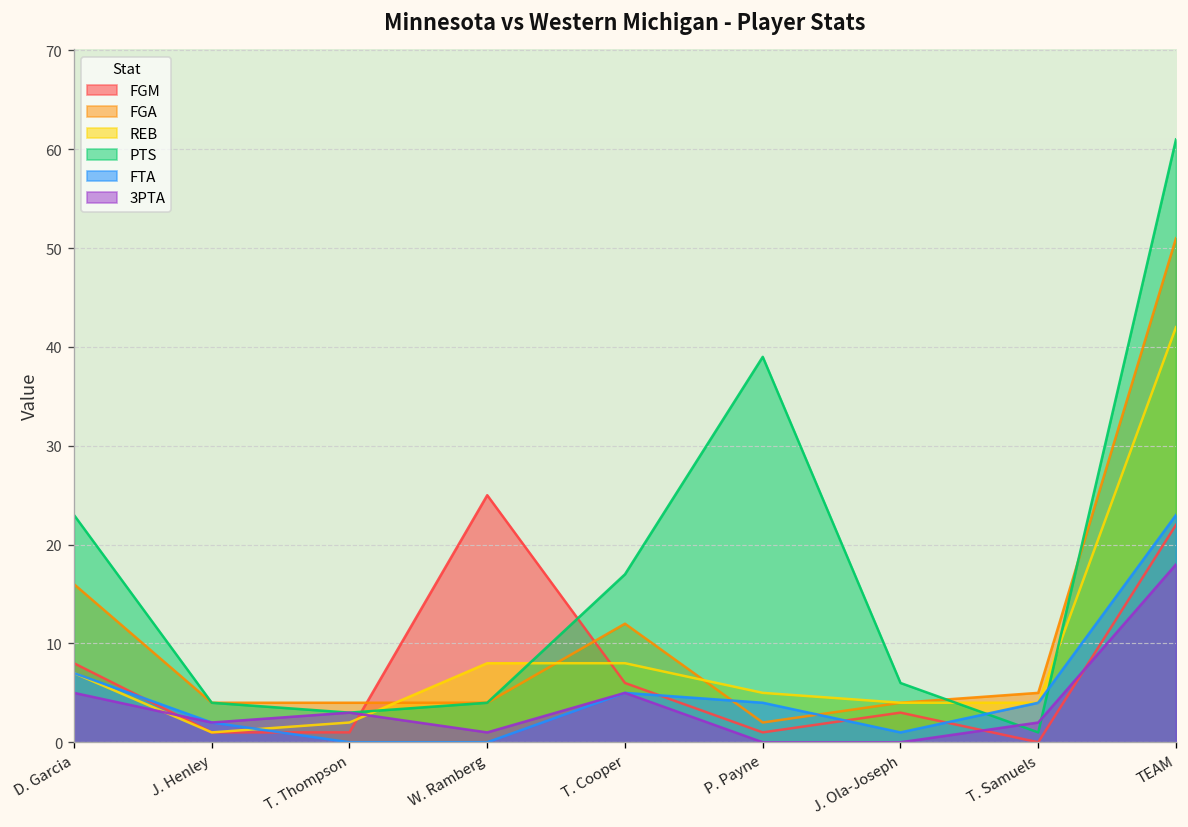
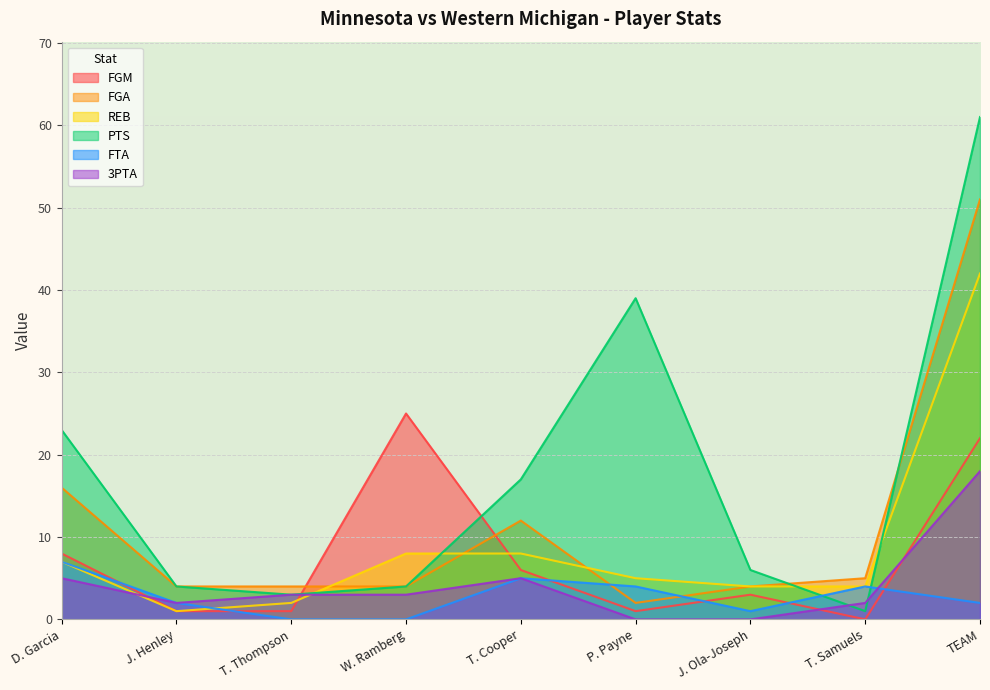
3PTA, W. Ramberg: 1 -> 3
FTA, TEAM: 23 -> 2
